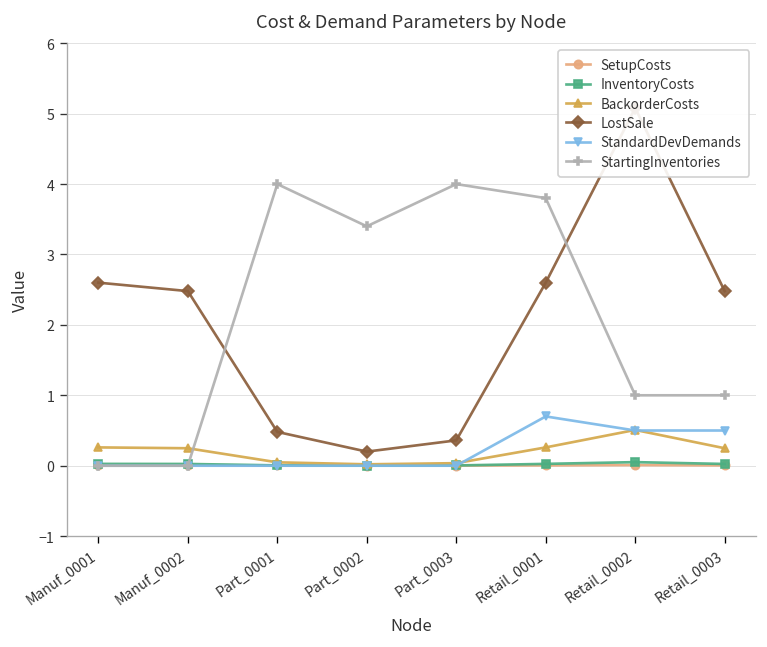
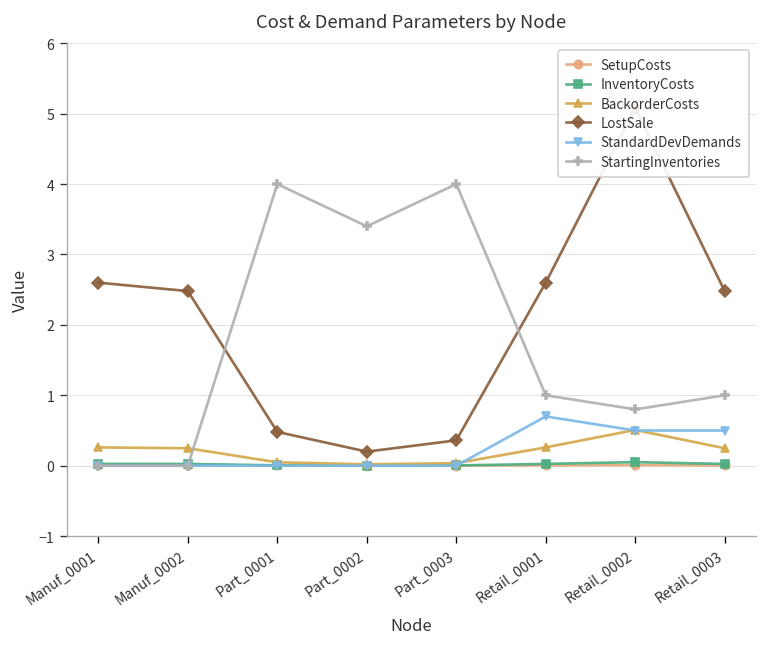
StartingInventories, Retail_0001: 3.8 -> 1.0
StartingInventories, Retail_0002: 1.0 -> 0.8
